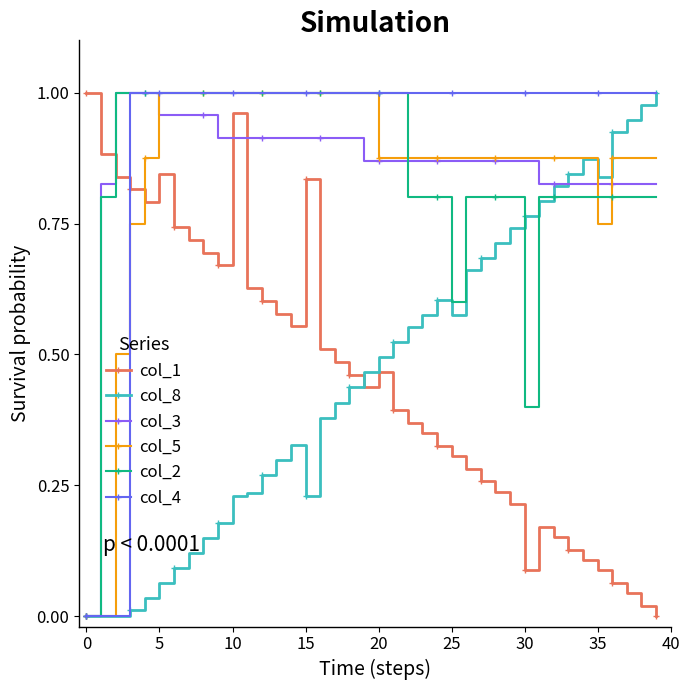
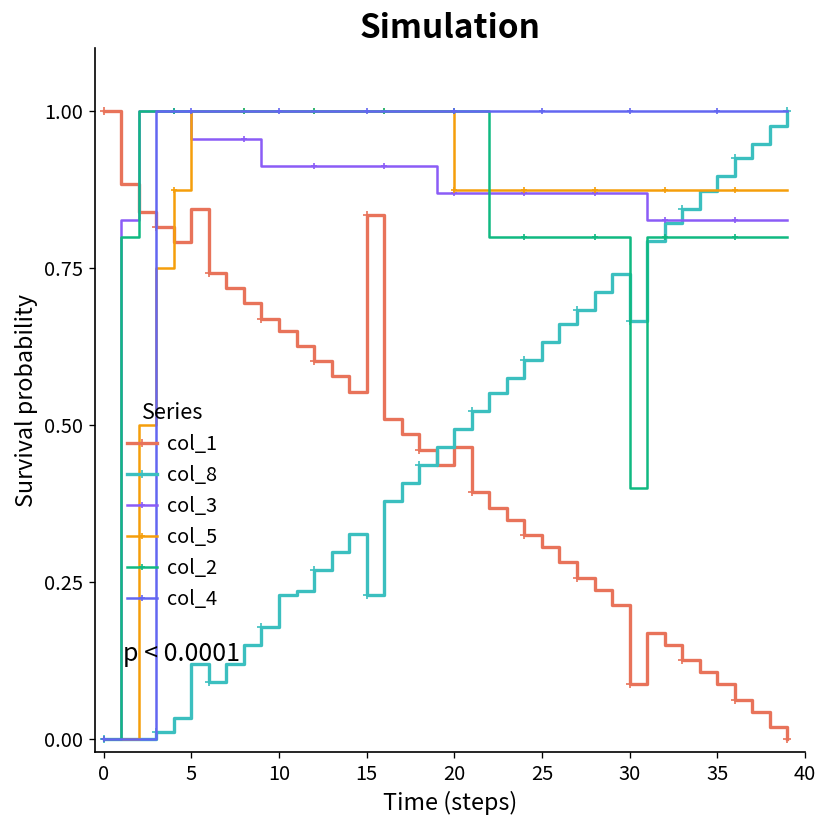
col_8, 5: 0.06 -> 0.12
col_1, 10: 0.96 -> 0.65
col_8, 25: 0.57 -> 0.63
col_2, 25: 0.60 -> 0.80
col_8, 30: 0.76 -> 0.67
col_8, 35: 0.84 -> 0.90
col_5, 35: 0.75 -> 0.88
